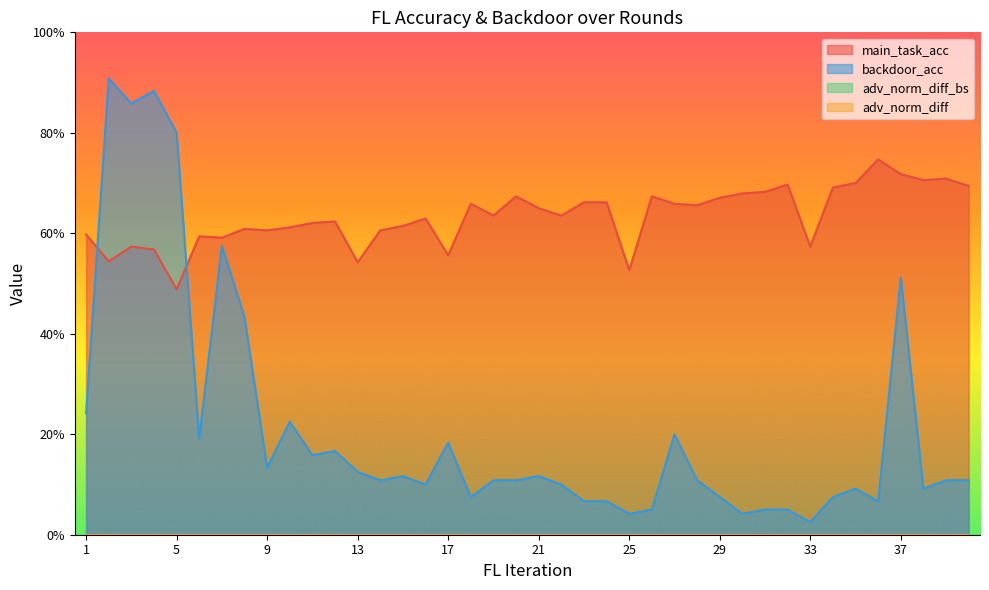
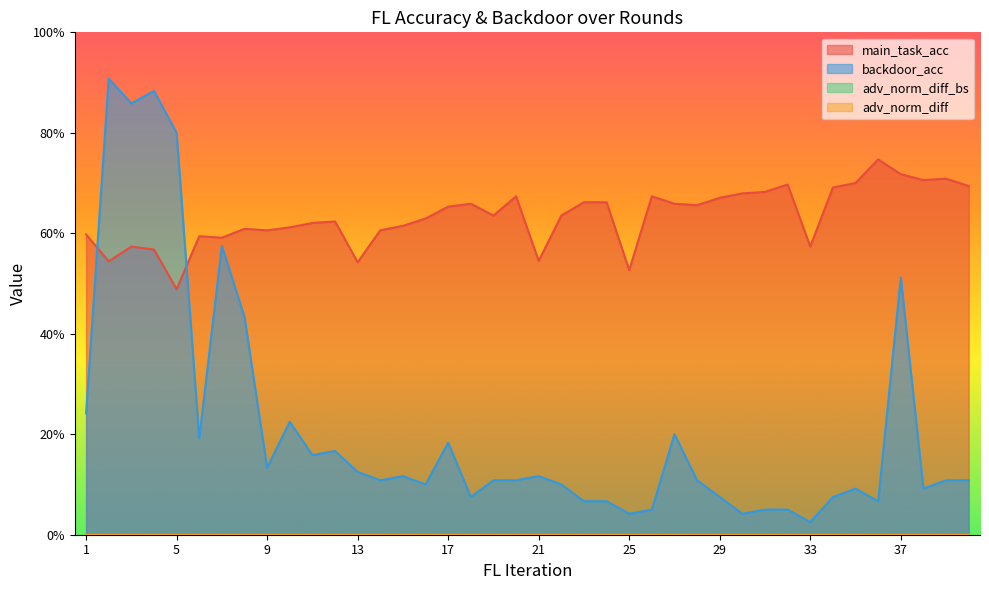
main_task_acc, 17: 56% -> 65%
main_task_acc, 21: 65% -> 55%
